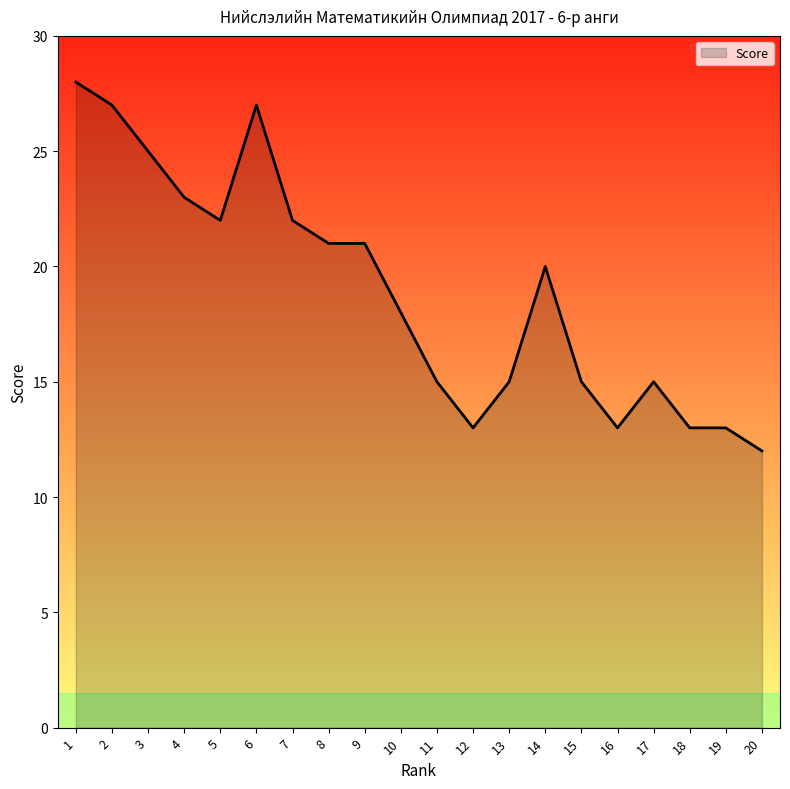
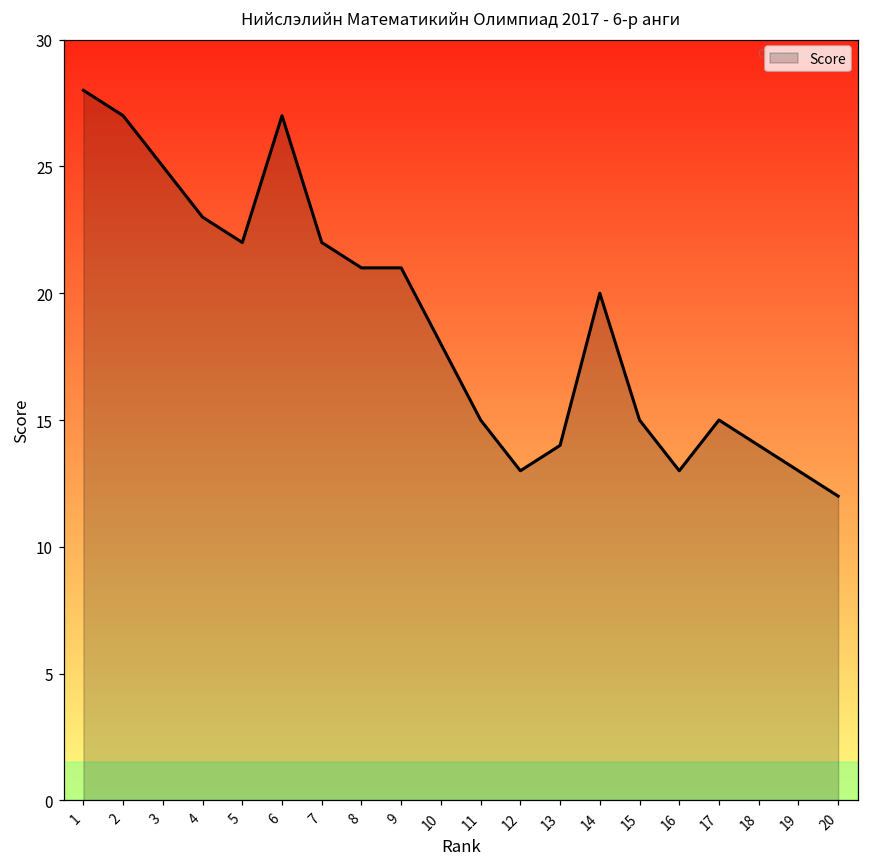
13: 15 -> 14
18: 13 -> 14
